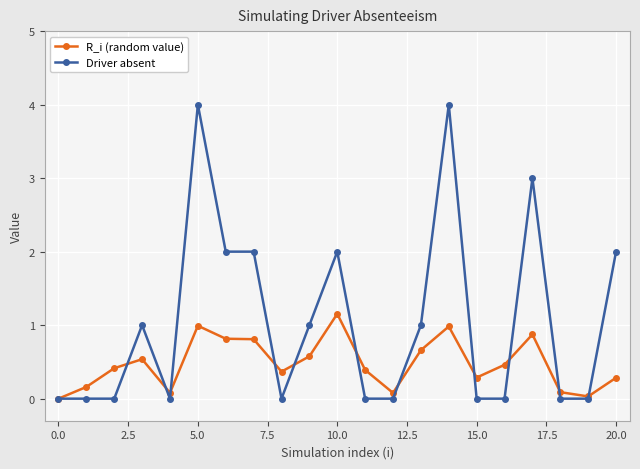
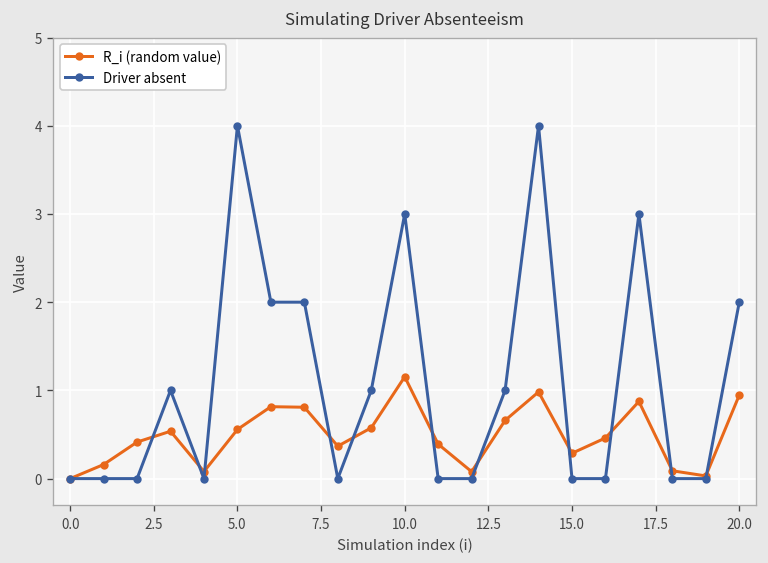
R_i (random value), 5.0: 1.0 -> 0.6
Driver absent, 10.0: 2 -> 3
R_i (random value), 20.0: 0.3 -> 0.9
